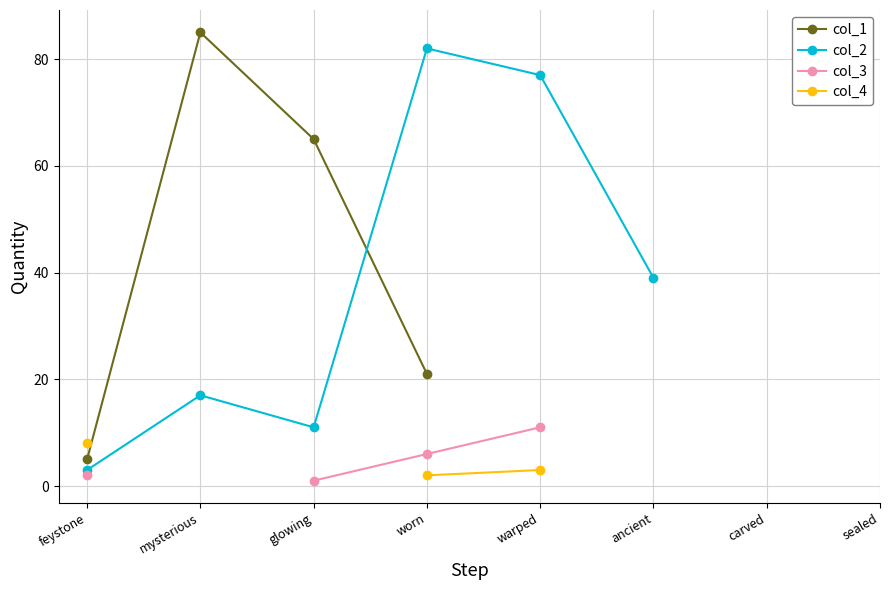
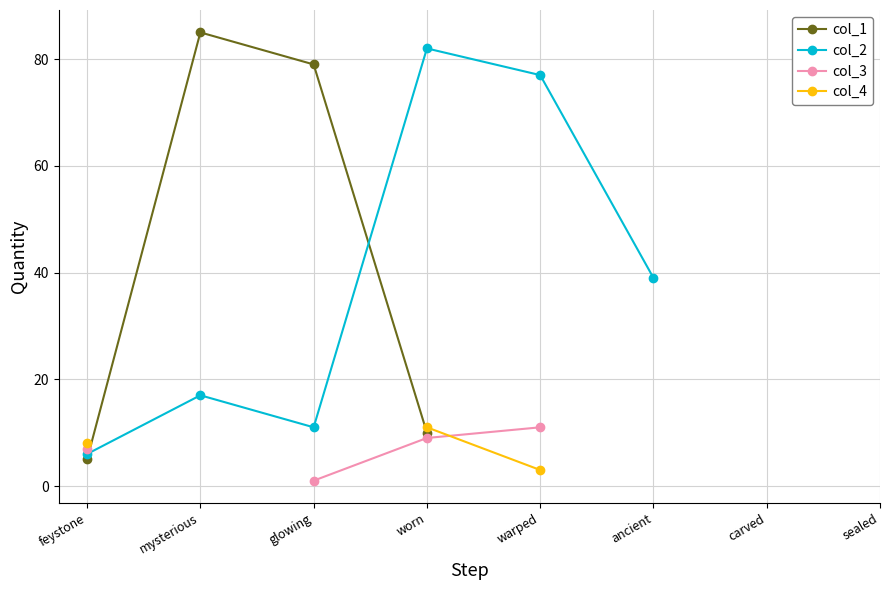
col_2, feystone: 3 -> 6
col_3, feystone: 2 -> 7
col_1, glowing: 65 -> 79
col_1, worn: 21 -> 10
col_3, worn: 6 -> 9
col_4, worn: 2 -> 11
